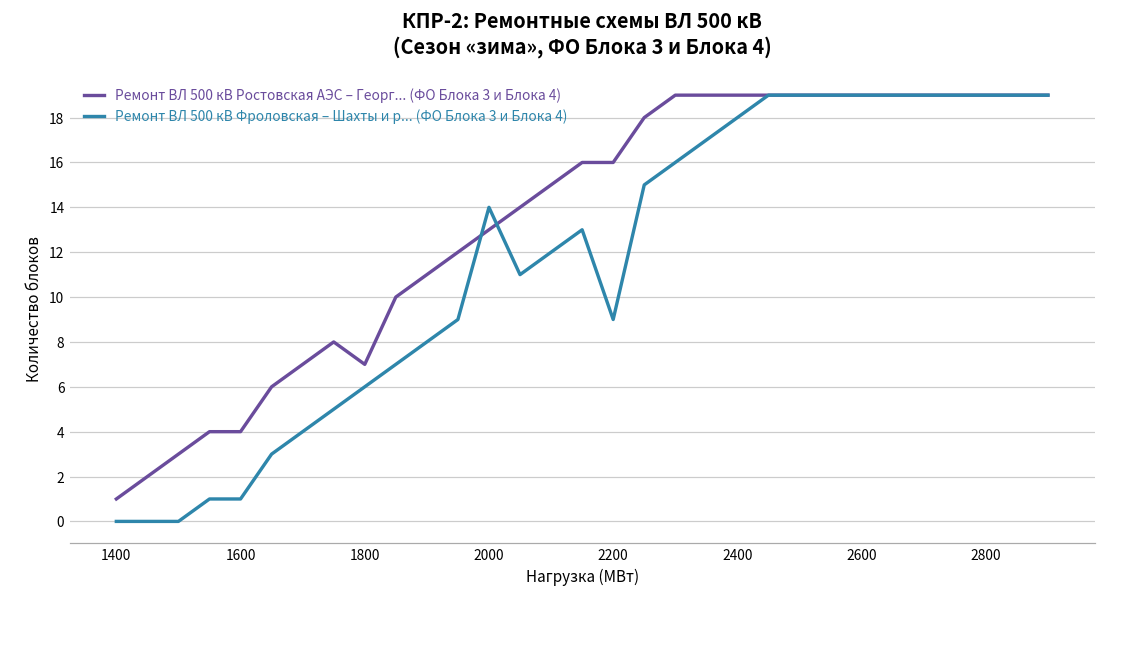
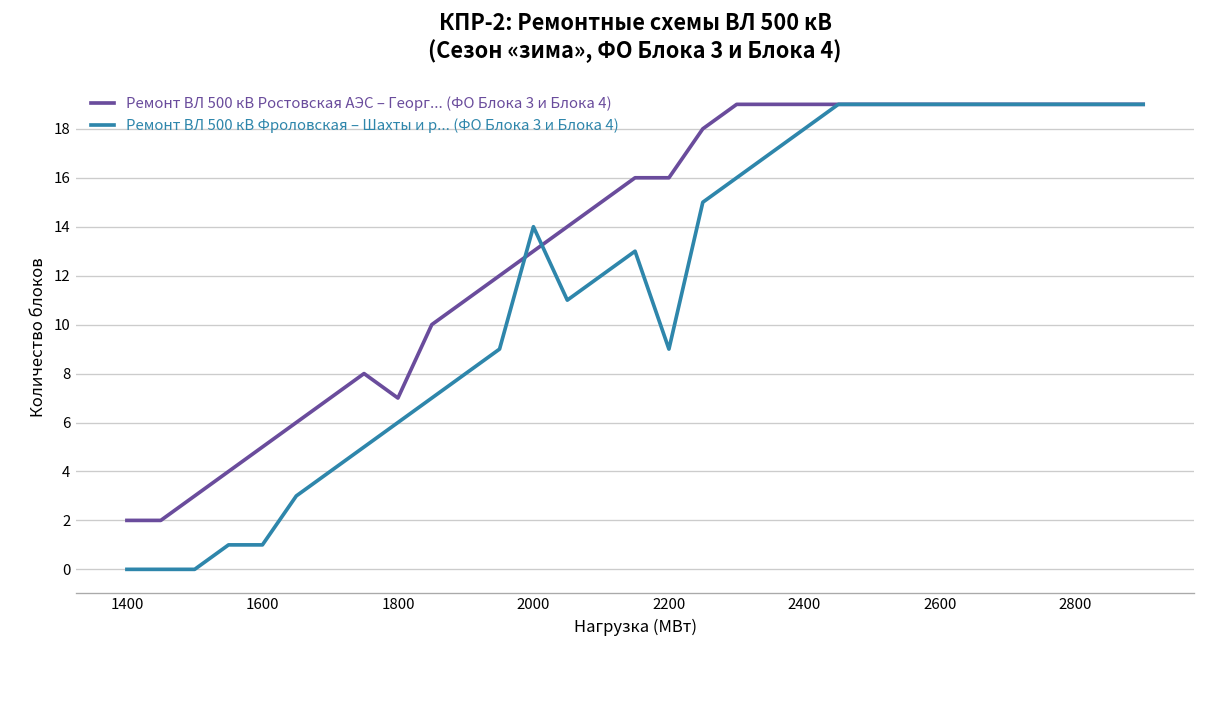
Ремонт ВЛ 500 кВ Ростовская АЭС – Георг... (ФО Блока 3 и Блока 4), 1400: 1 -> 2
Ремонт ВЛ 500 кВ Ростовская АЭС – Георг... (ФО Блока 3 и Блока 4), 1600: 4 -> 5
